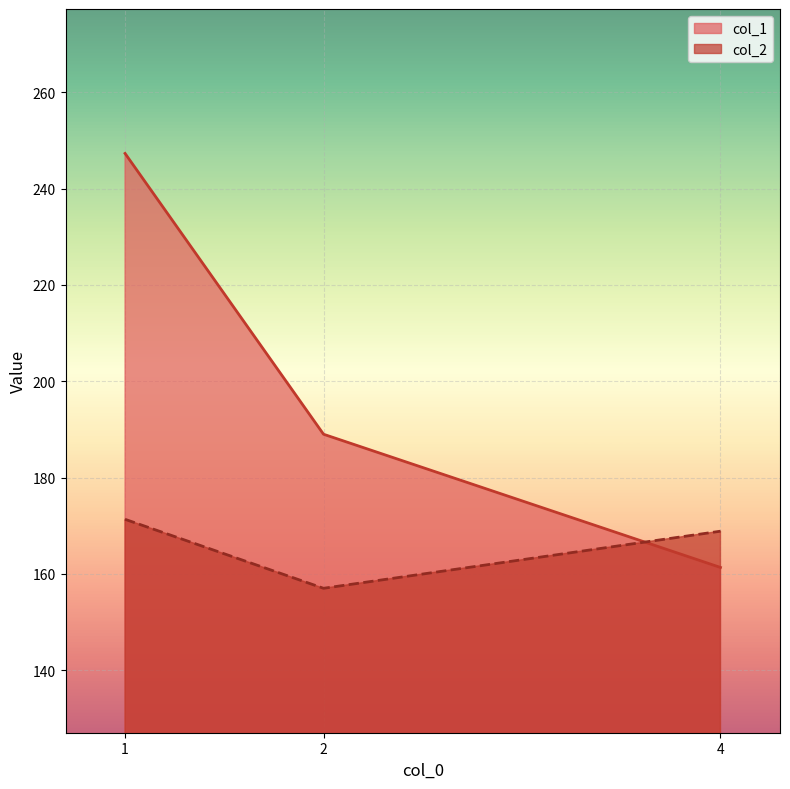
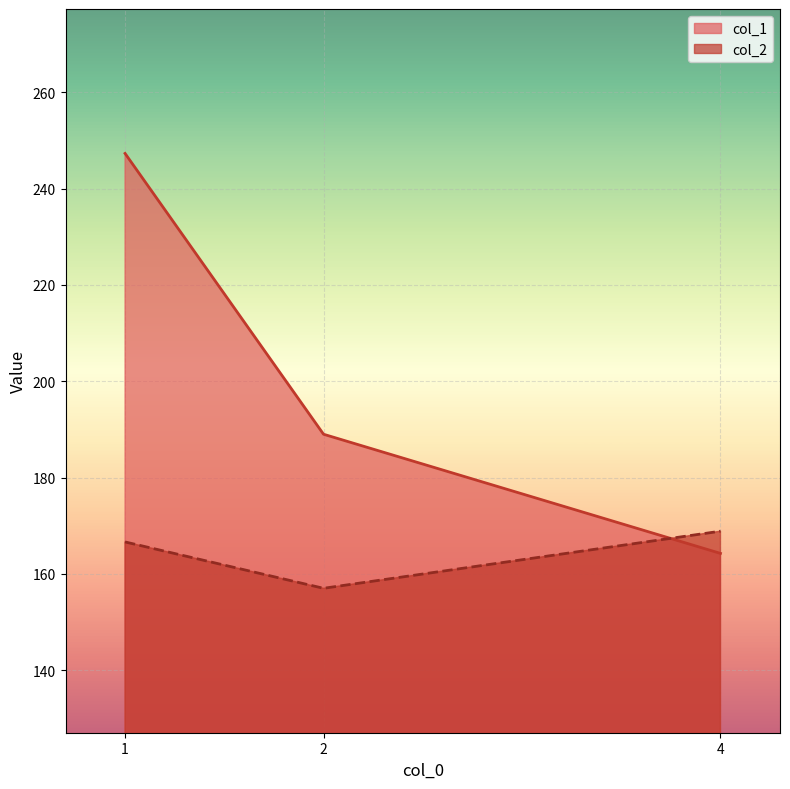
col_2, 1: 171 -> 167
col_1, 4: 161 -> 164
